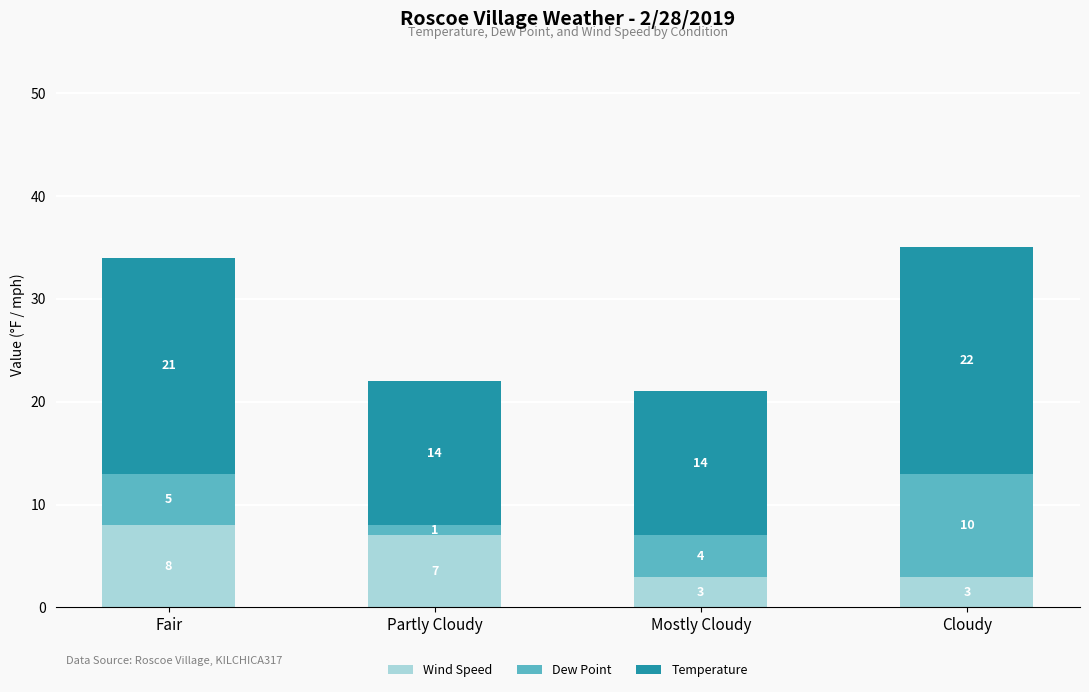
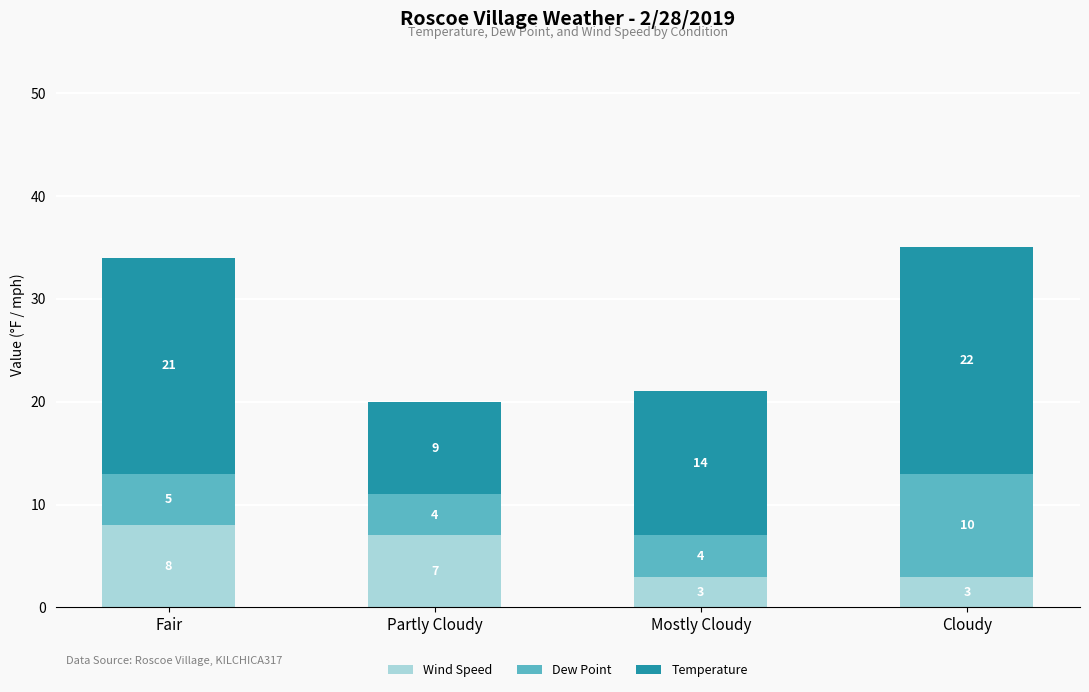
Dew Point, Partly Cloudy: 1 -> 4
Temperature, Partly Cloudy: 14 -> 9
